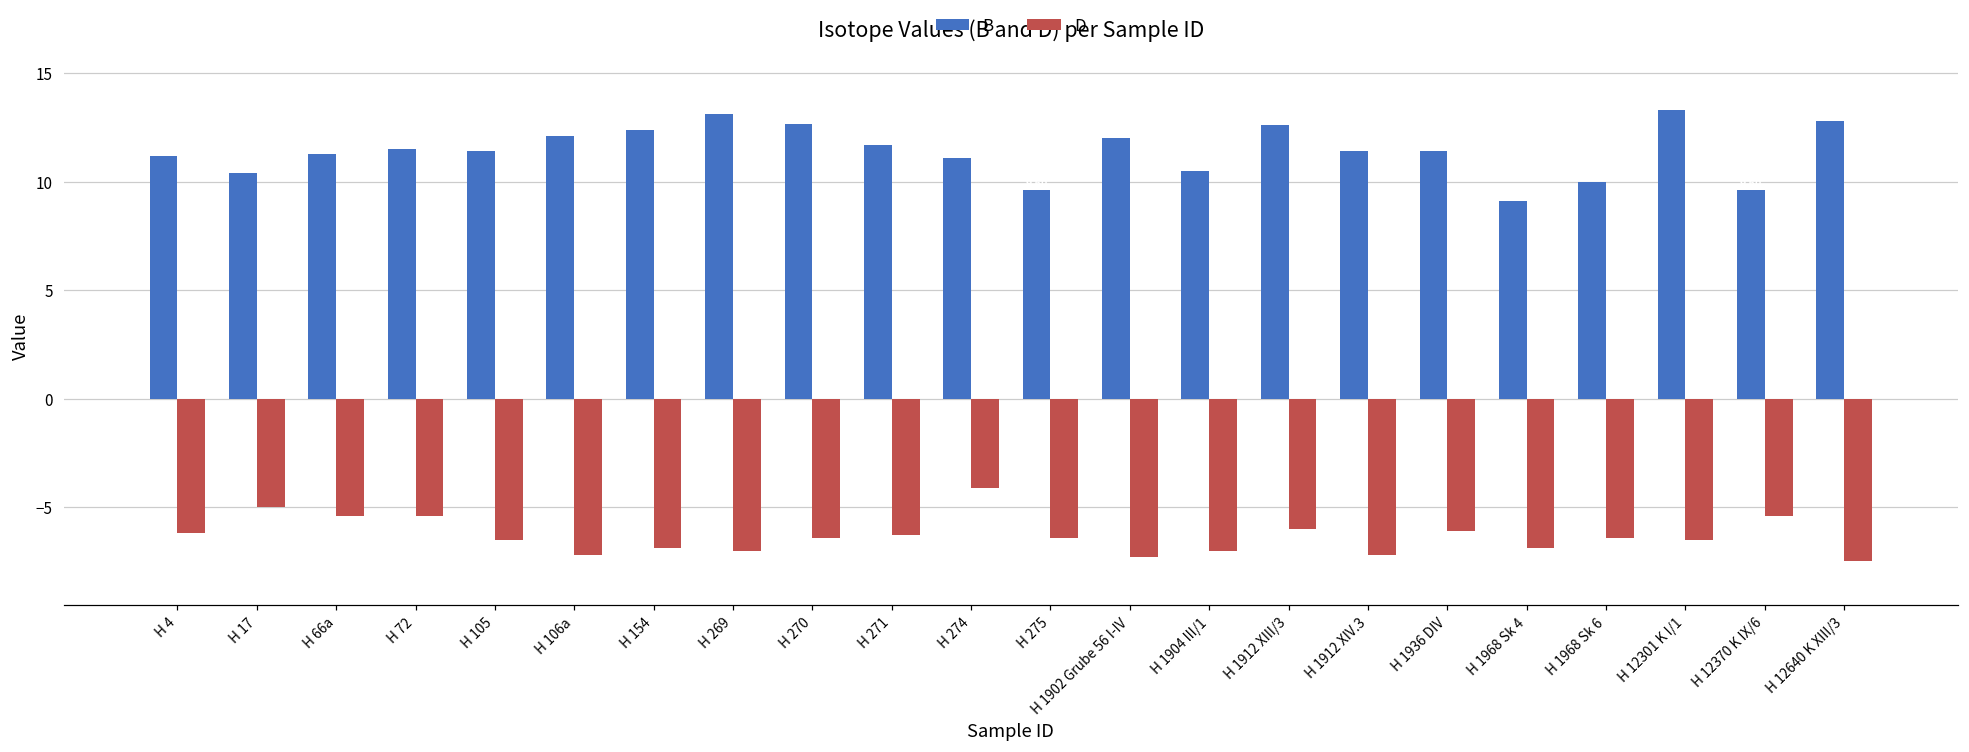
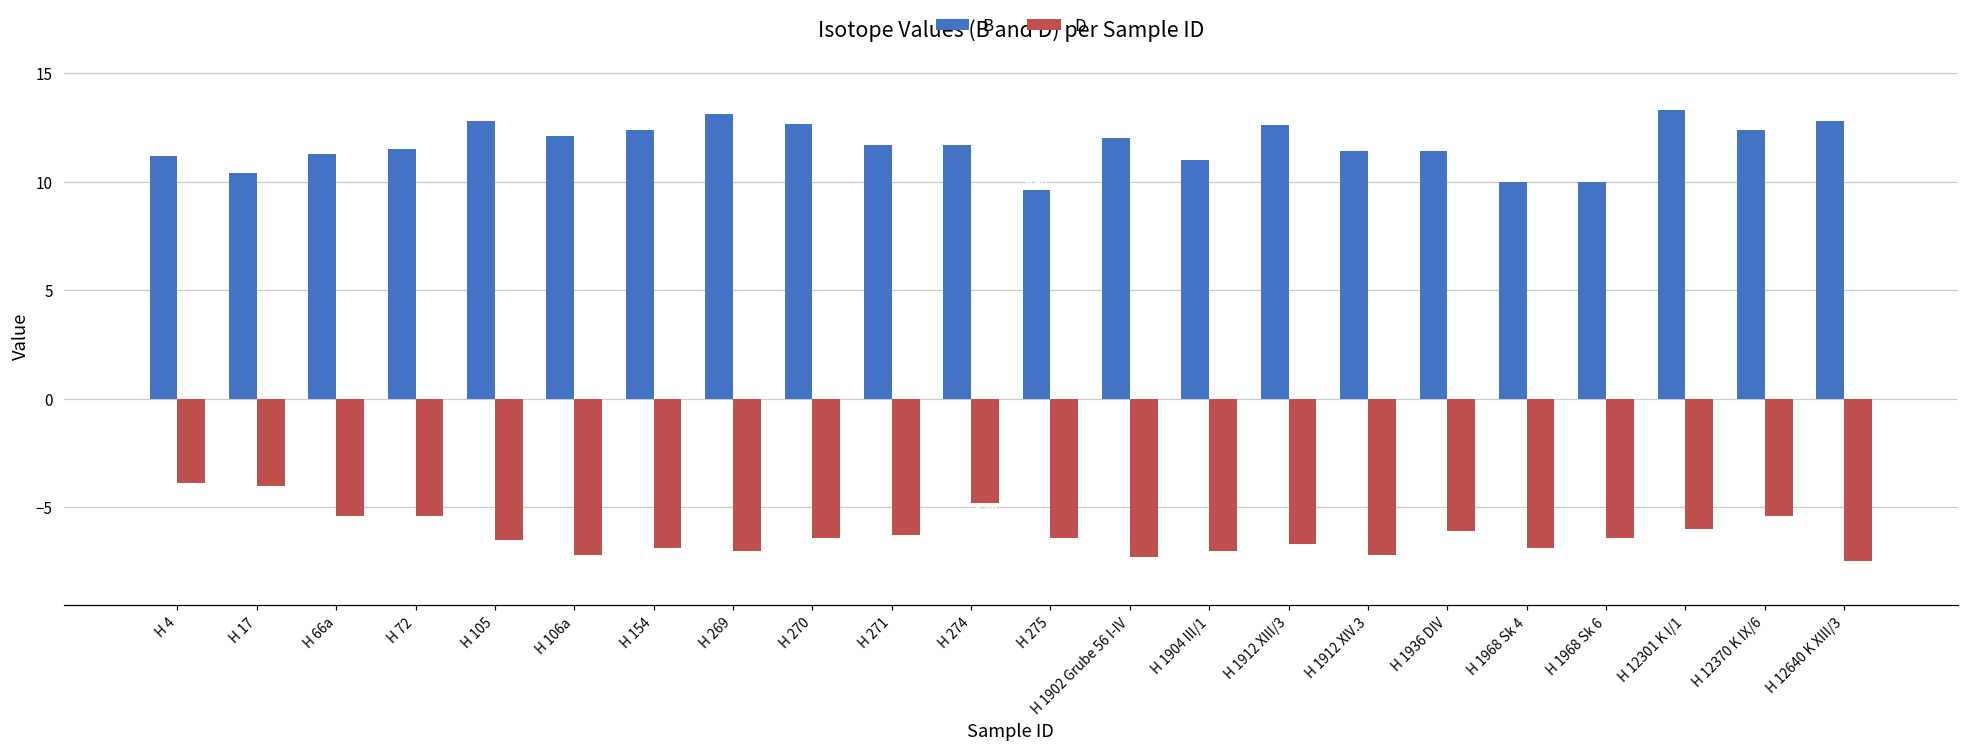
D, H 4: -6.2 -> -3.9
D, H 17: -5 -> -4
B, H 105: 11.4 -> 12.8
B, H 274: 11.1 -> 11.7
D, H 274: -4.1 -> -4.8
B, H 1904 III/1: 10.5 -> 11.0
D, H 1912 XIII/3: -6.0 -> -6.7
B, H 1968 Sk 4: 9.1 -> 10.0
D, H 12301 K I/1: -6.5 -> -6.0
B, H 12370 K IX/6: 9.6 -> 12.4
